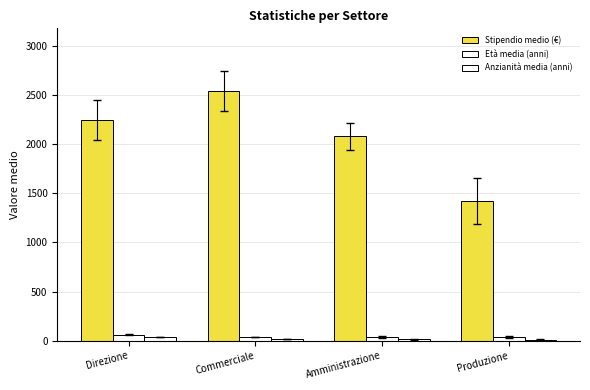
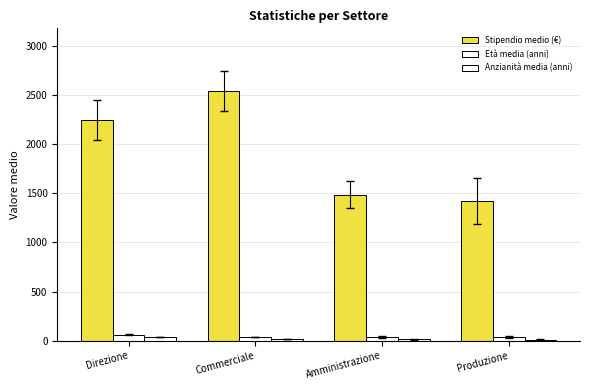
Stipendio medio (€), Amministrazione: 2100 -> 1500
